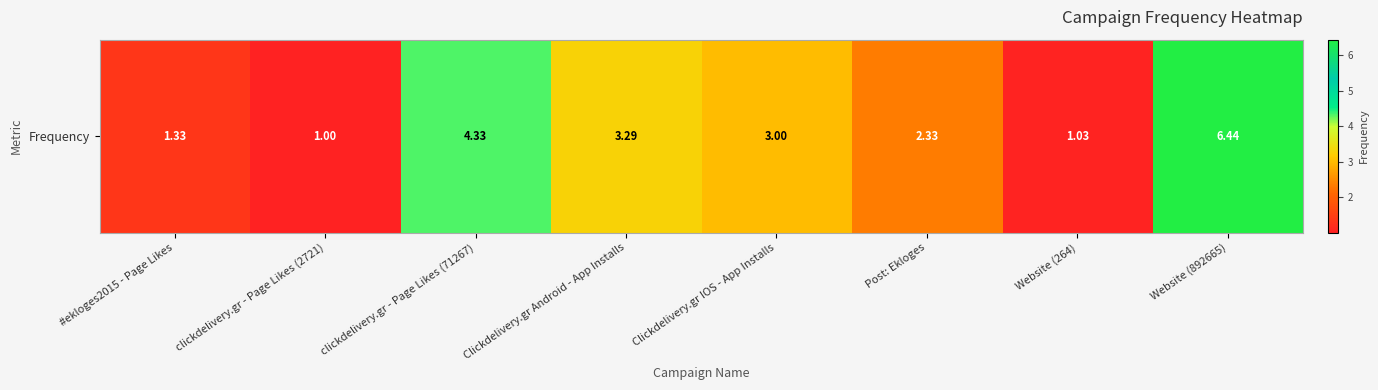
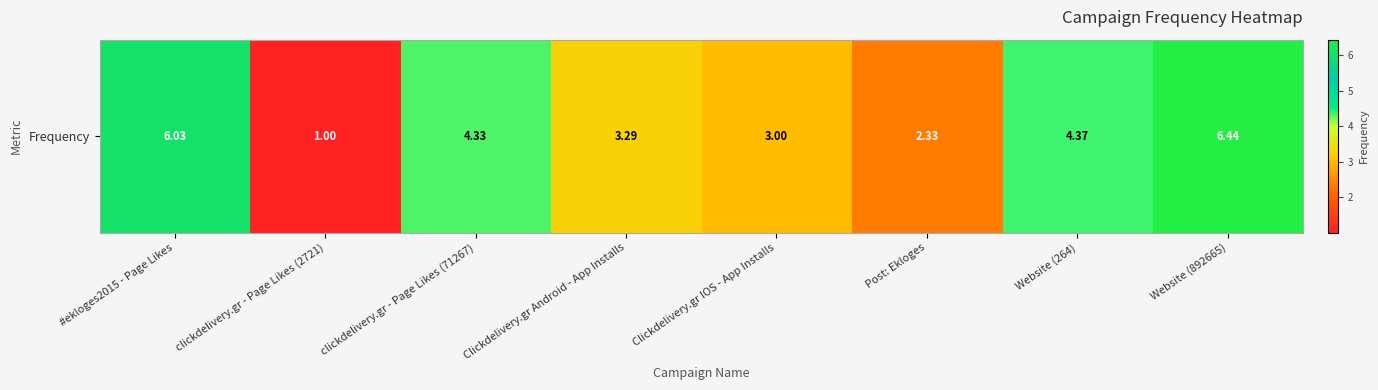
Frequency, #ekloges2015 - Page Likes: 1.33 -> 6.03
Frequency, Website (264): 1.03 -> 4.37
